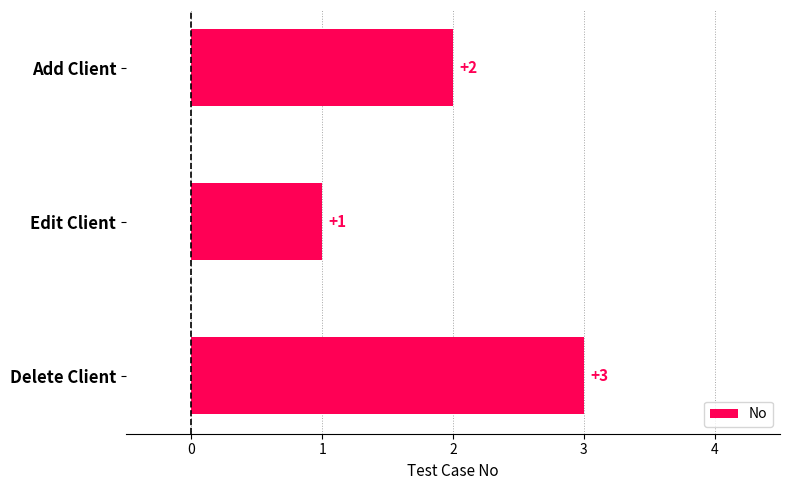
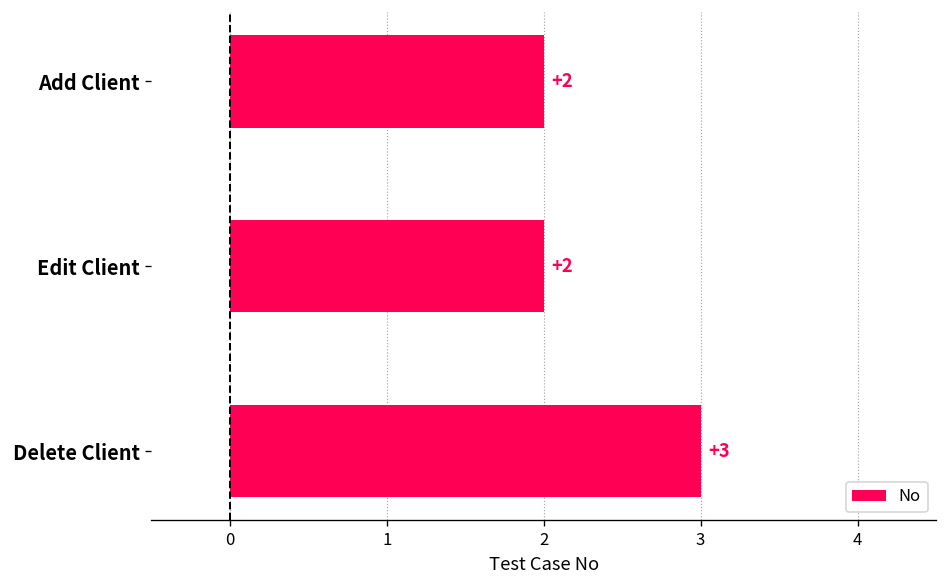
Edit Client: +1 -> +2
